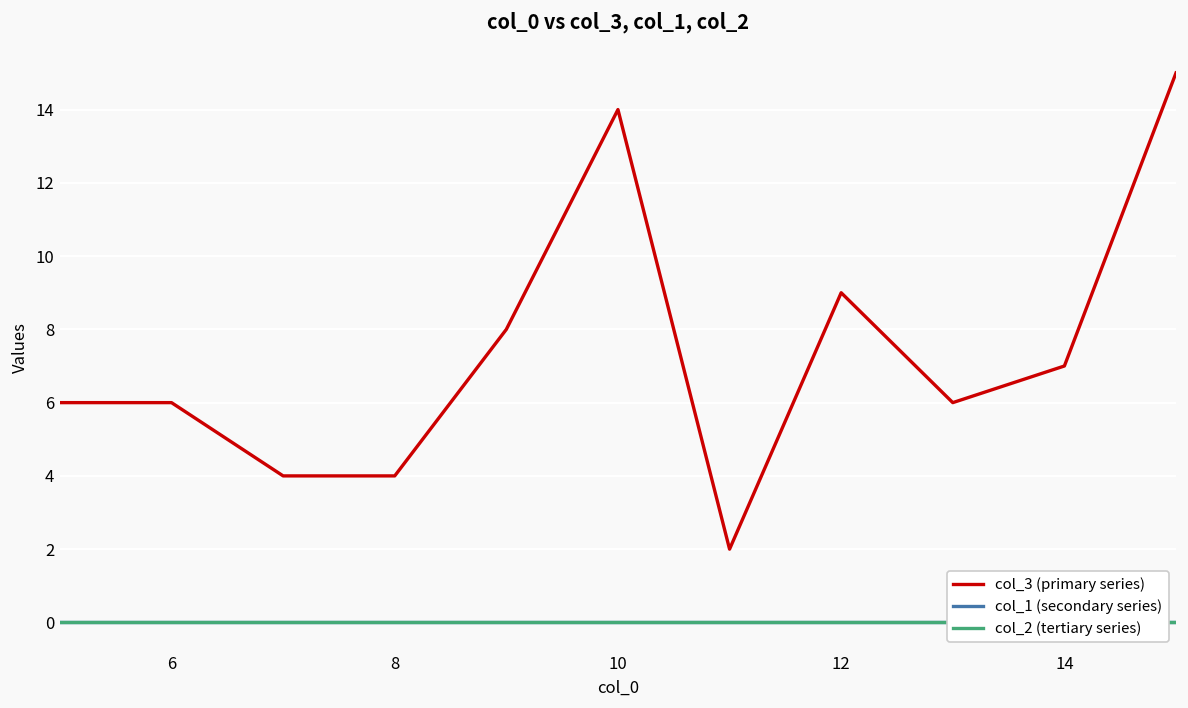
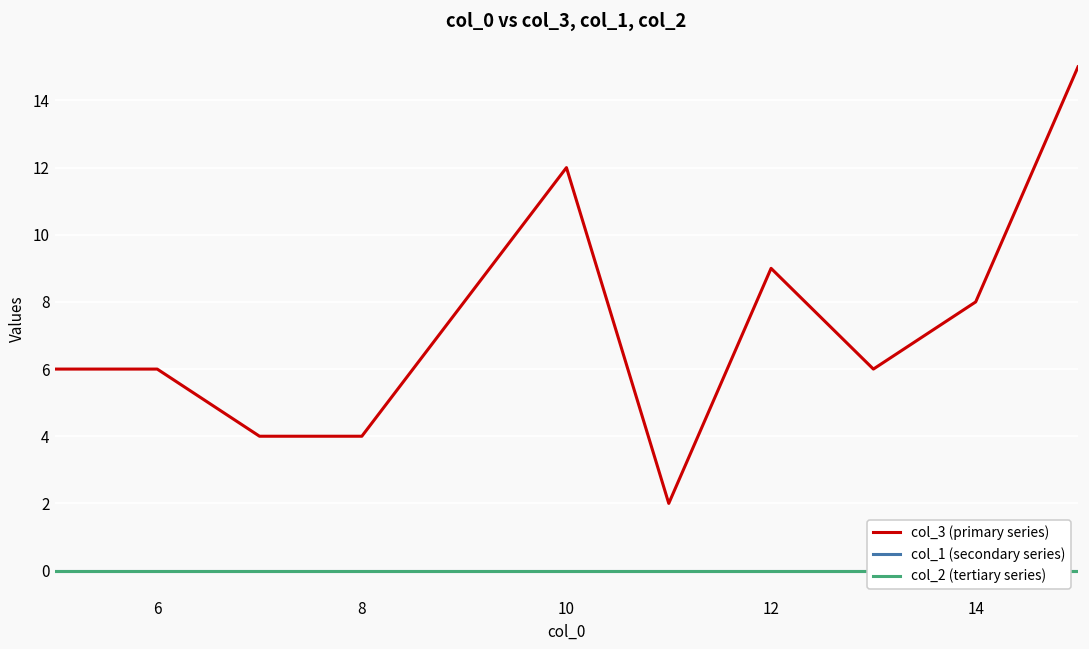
col_3 (primary series), 10: 14 -> 12
col_3 (primary series), 14: 7 -> 8
